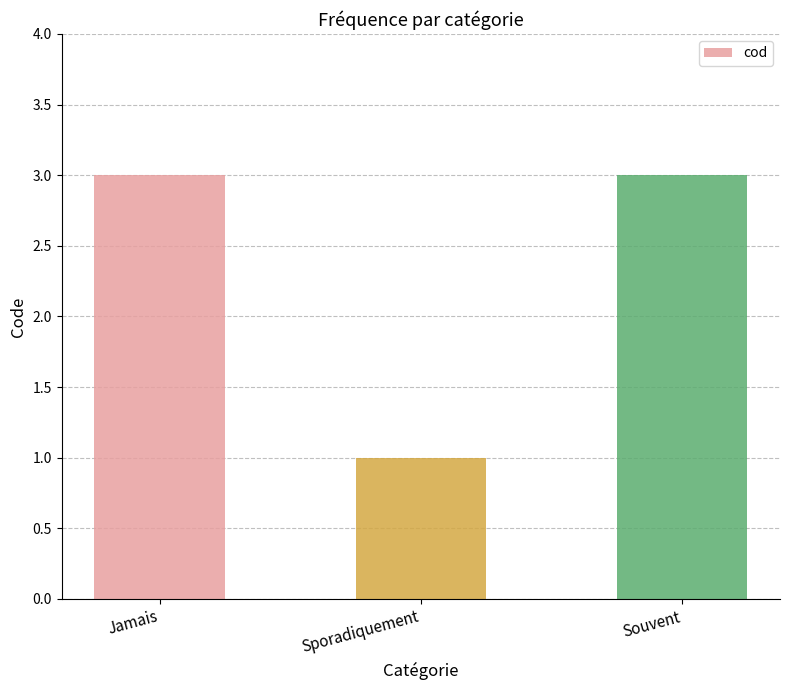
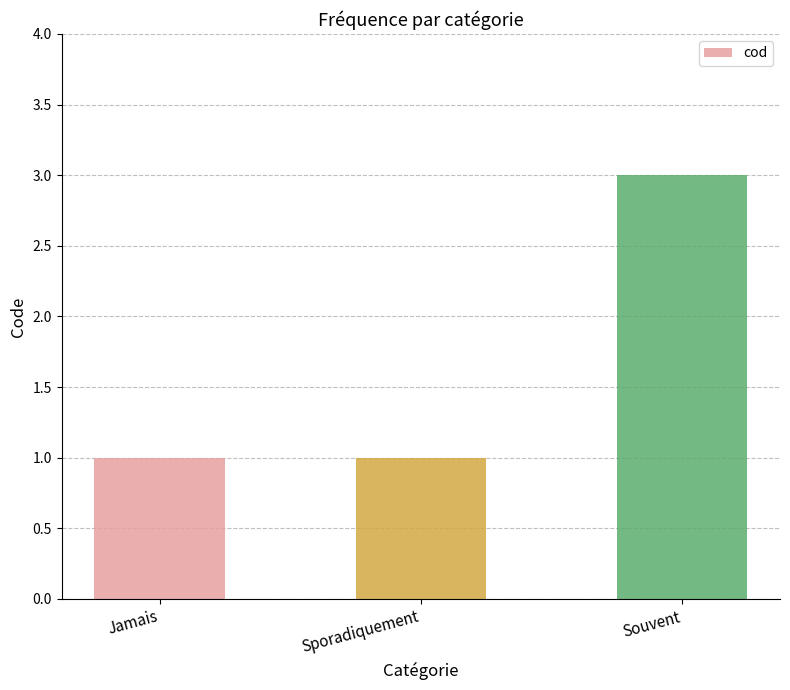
Jamais: 3 -> 1
